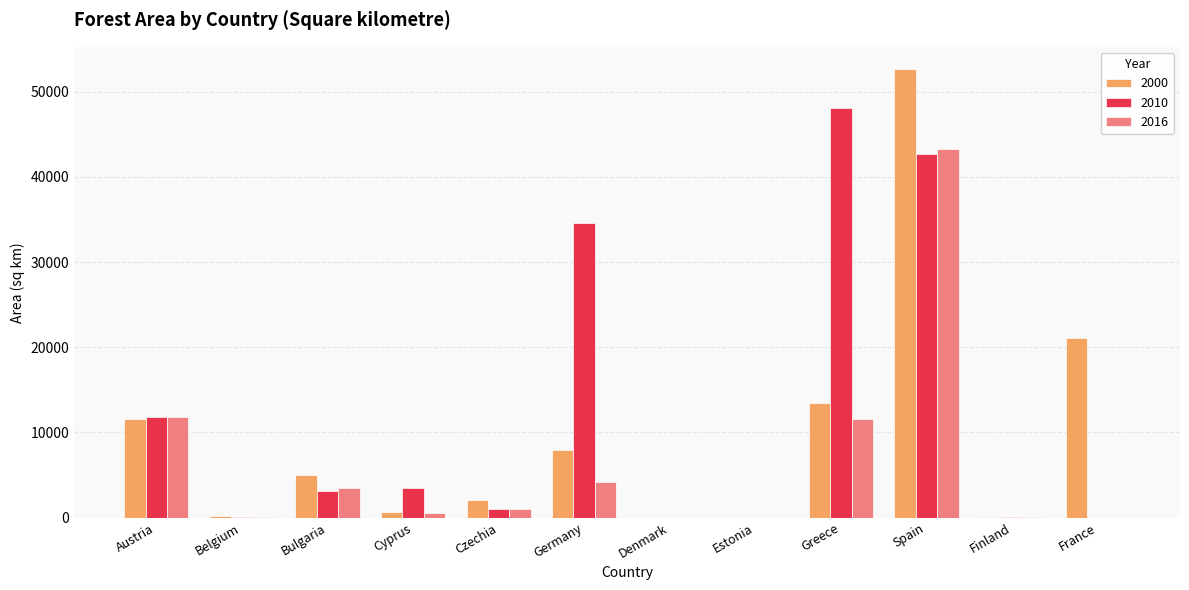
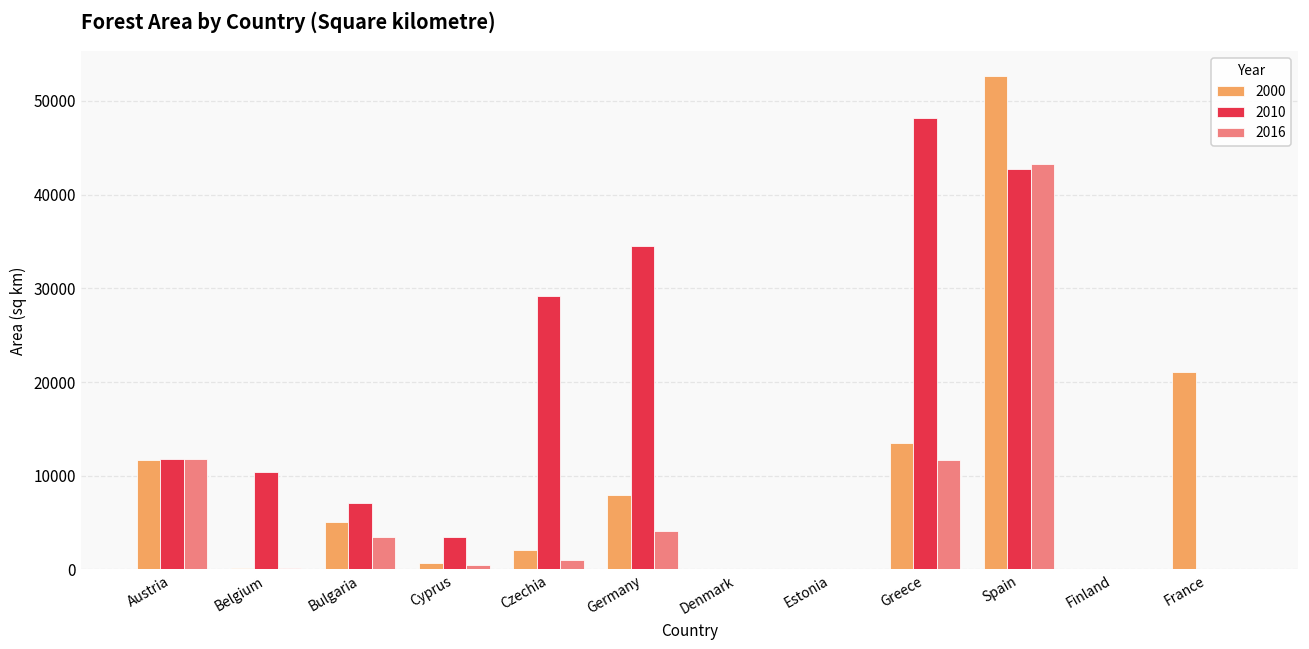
2010, Belgium: 0 -> 10000
2010, Bulgaria: 3000 -> 7000
2010, Czechia: 1000 -> 29000
